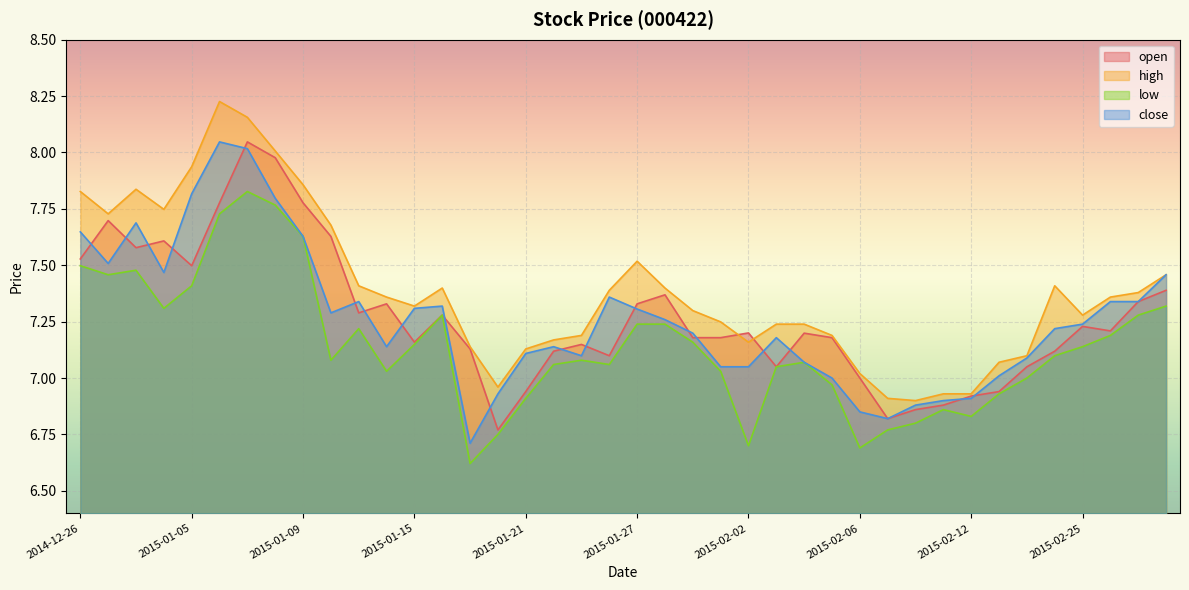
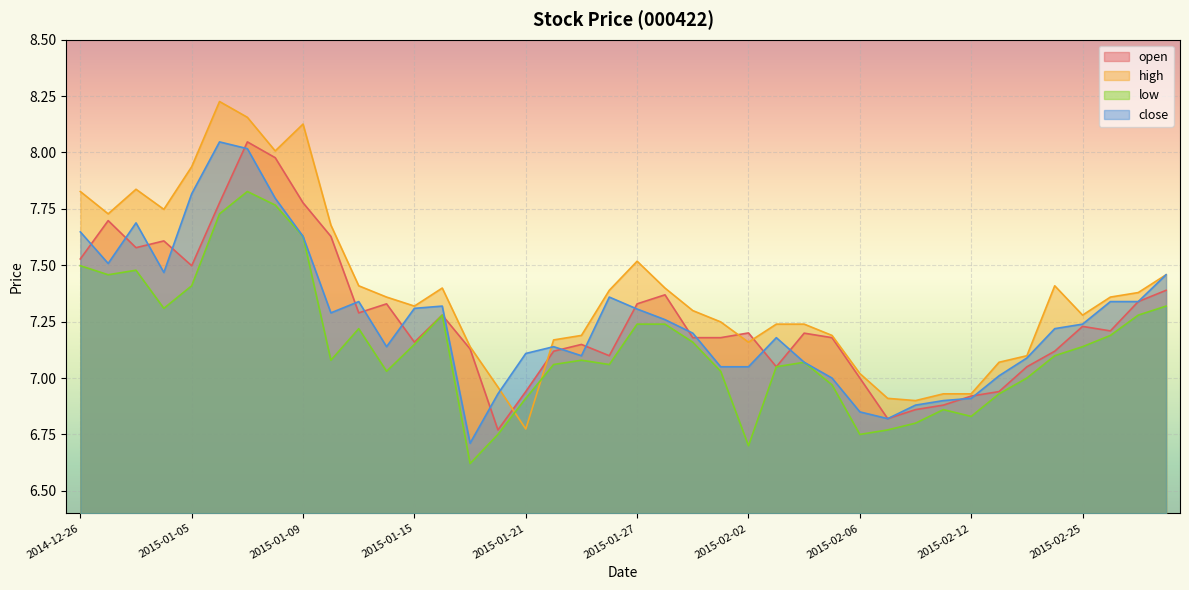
high, 2015-01-09: 7.86 -> 8.13
high, 2015-01-21: 7.13 -> 6.77
low, 2015-02-06: 6.69 -> 6.75
